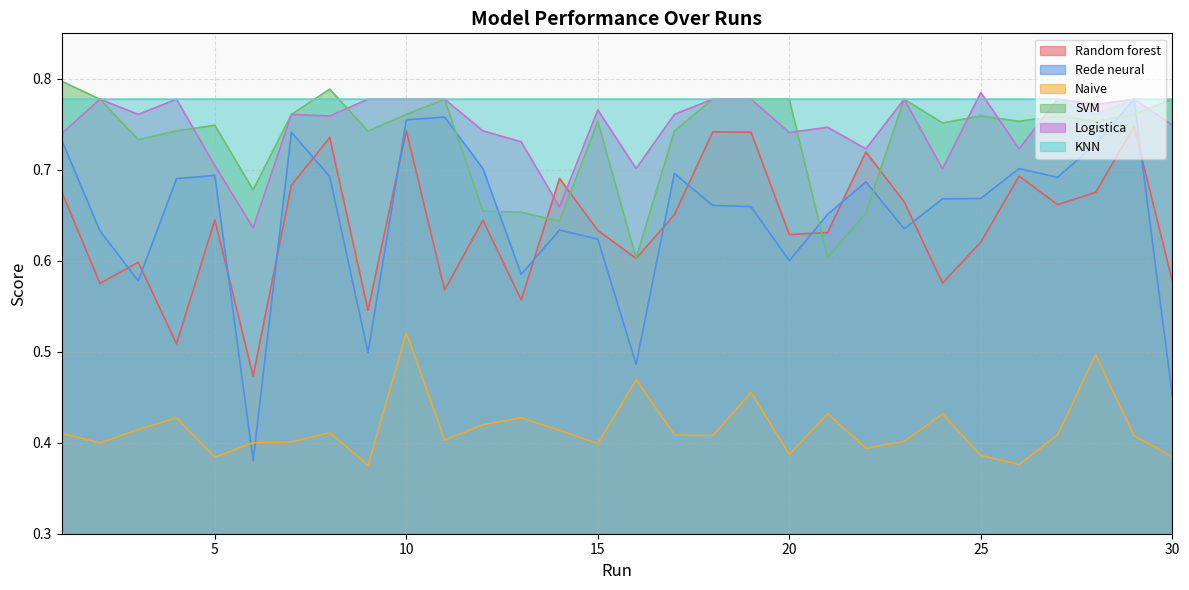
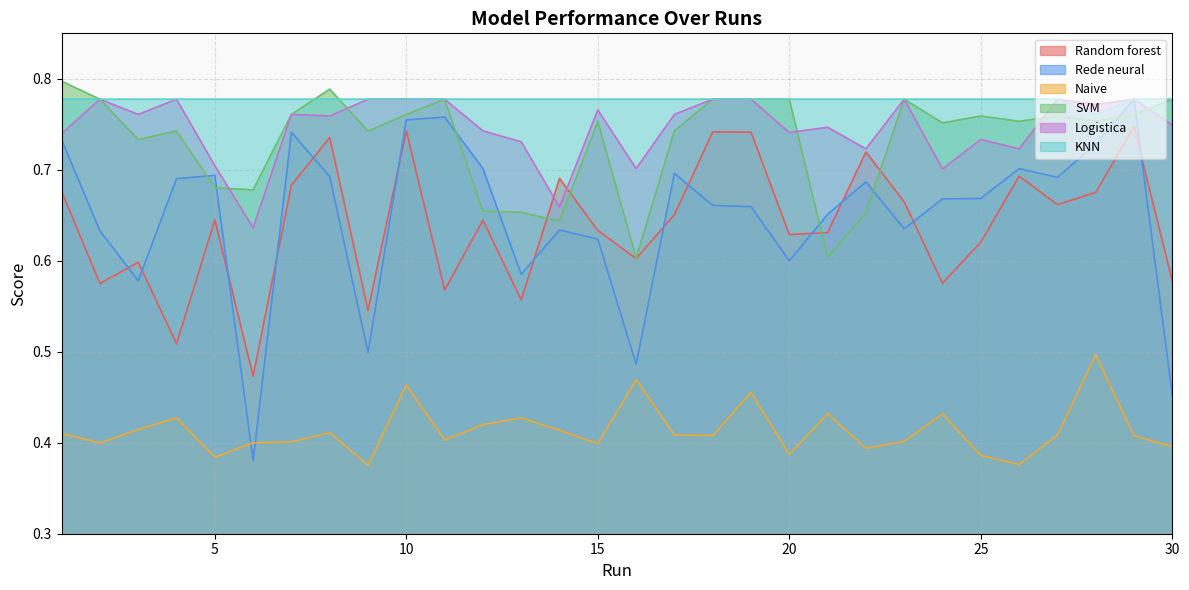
SVM, 5: 0.75 -> 0.68
Naive, 10: 0.52 -> 0.46
Logistica, 25: 0.78 -> 0.73
Naive, 30: 0.38 -> 0.40
